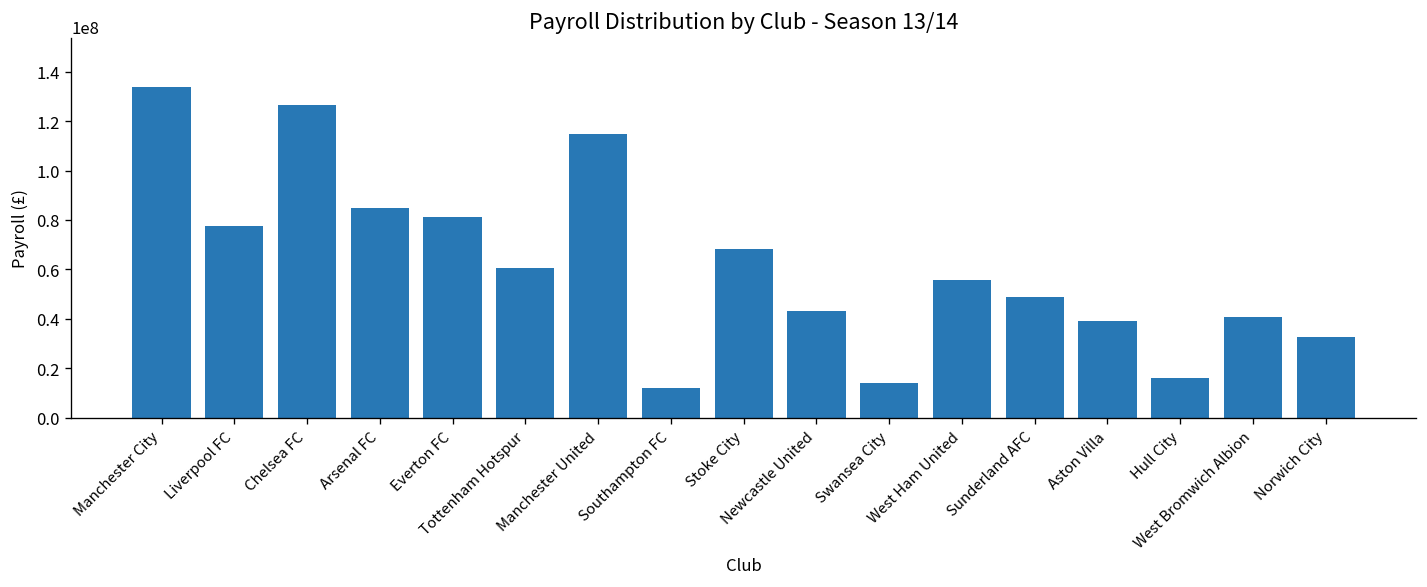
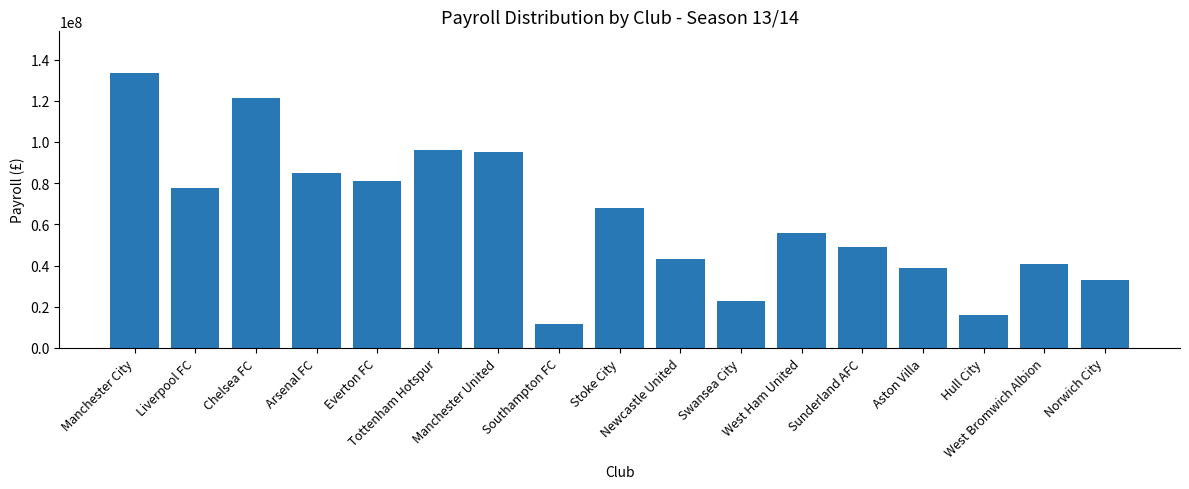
Chelsea FC: 127000000 -> 121000000
Tottenham Hotspur: 60000000 -> 96000000
Manchester United: 115000000 -> 95000000
Swansea City: 14000000 -> 23000000
